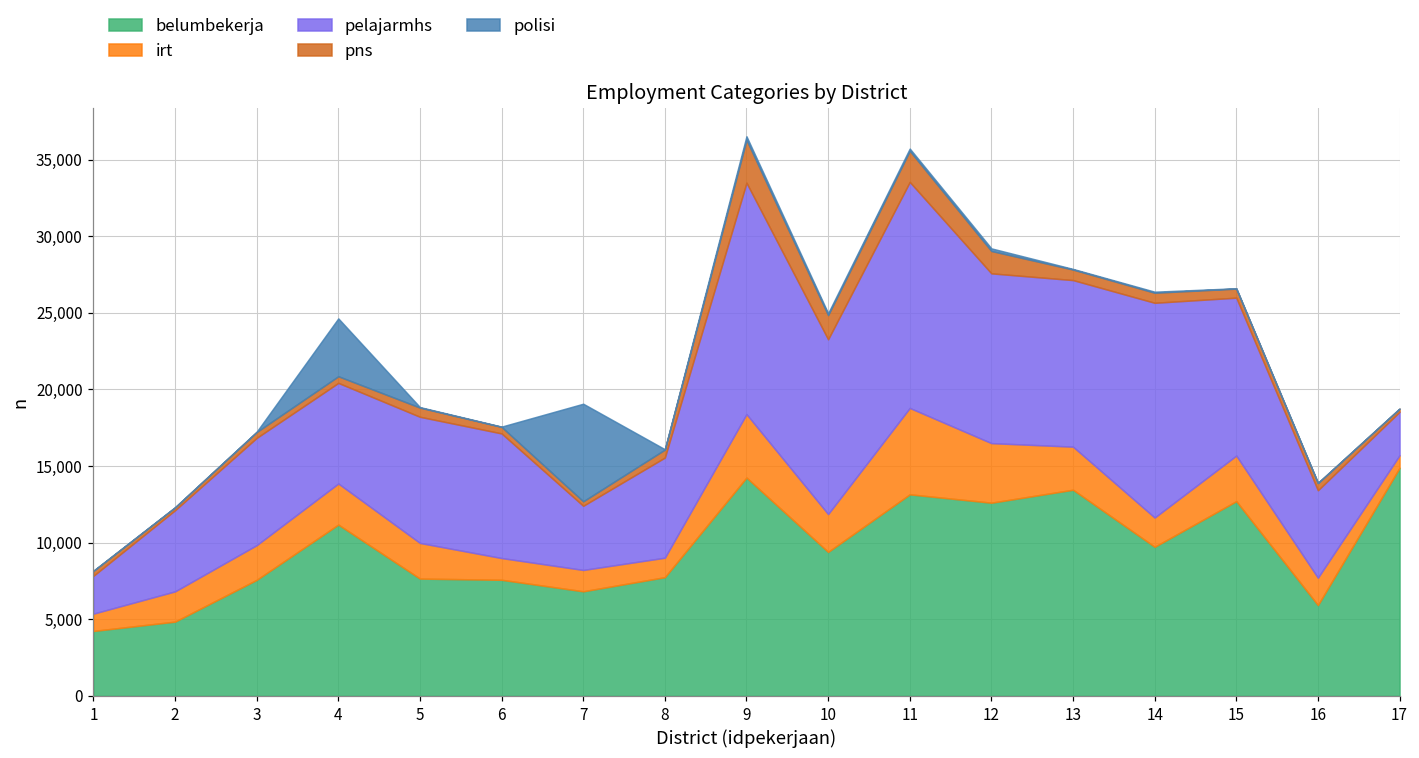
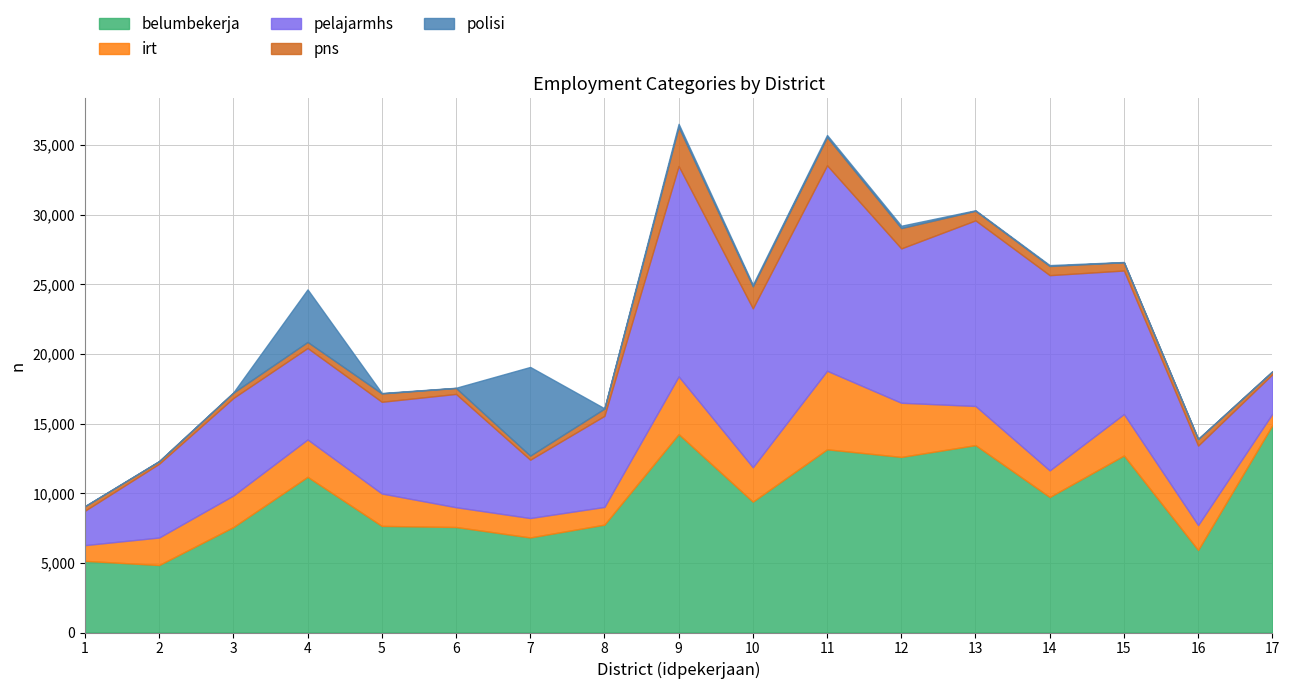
belumbekerja, 1: 4,200 -> 5,100
pelajarmhs, 5: 8,200 -> 6,600
pelajarmhs, 13: 10,900 -> 13,300
